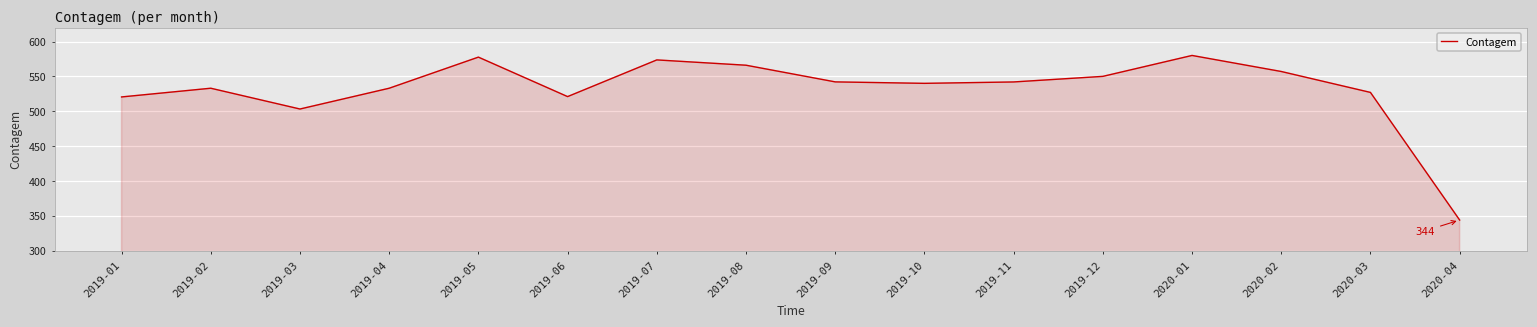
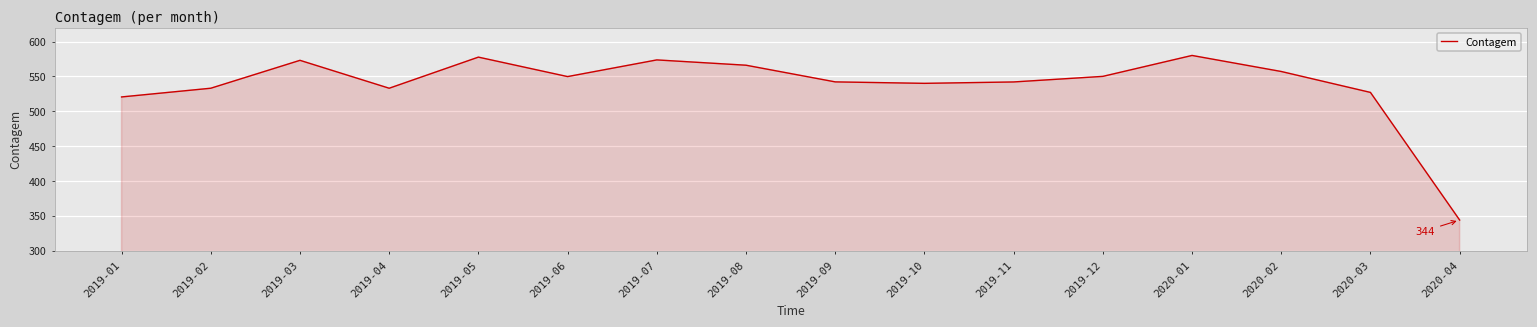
2019-03: 500 -> 570
2019-06: 520 -> 550
